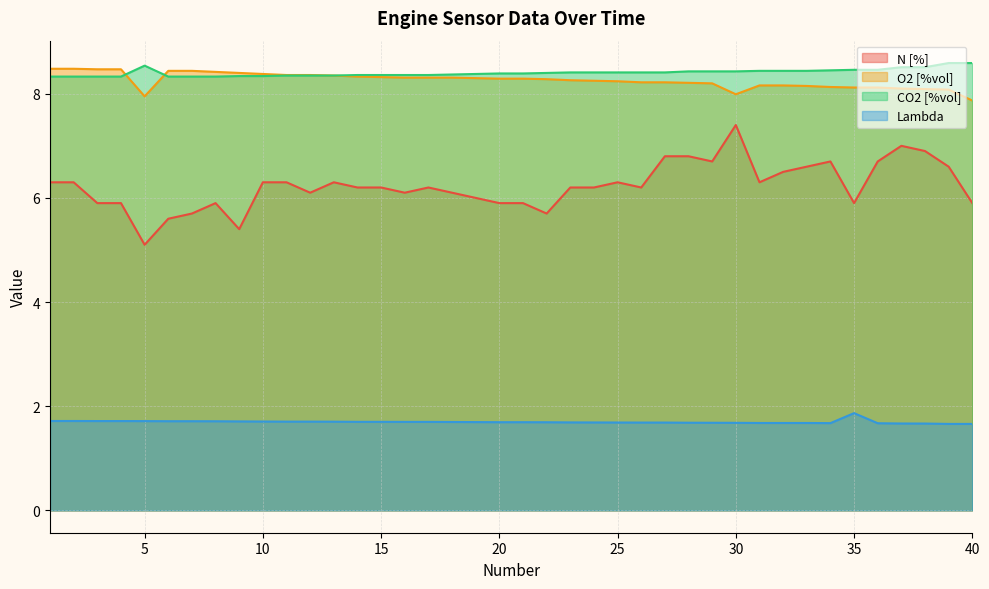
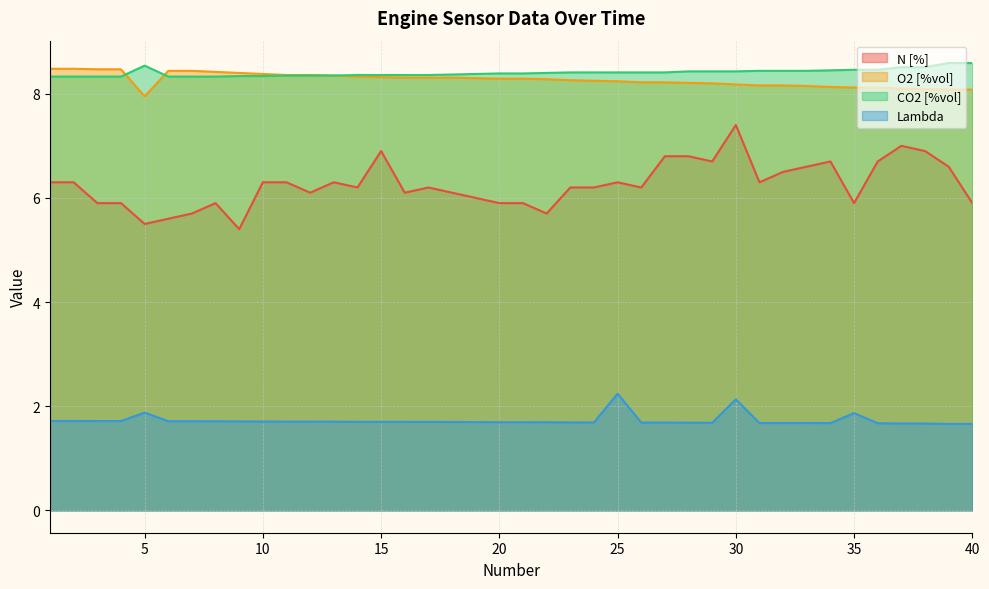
N [%], 5: 5.1 -> 5.5
Lambda, 5: 1.7 -> 1.9
N [%], 15: 6.2 -> 6.9
Lambda, 25: 1.7 -> 2.2
O2 [%vol], 30: 8.0 -> 8.2
Lambda, 30: 1.7 -> 2.1
O2 [%vol], 40: 7.9 -> 8.1
